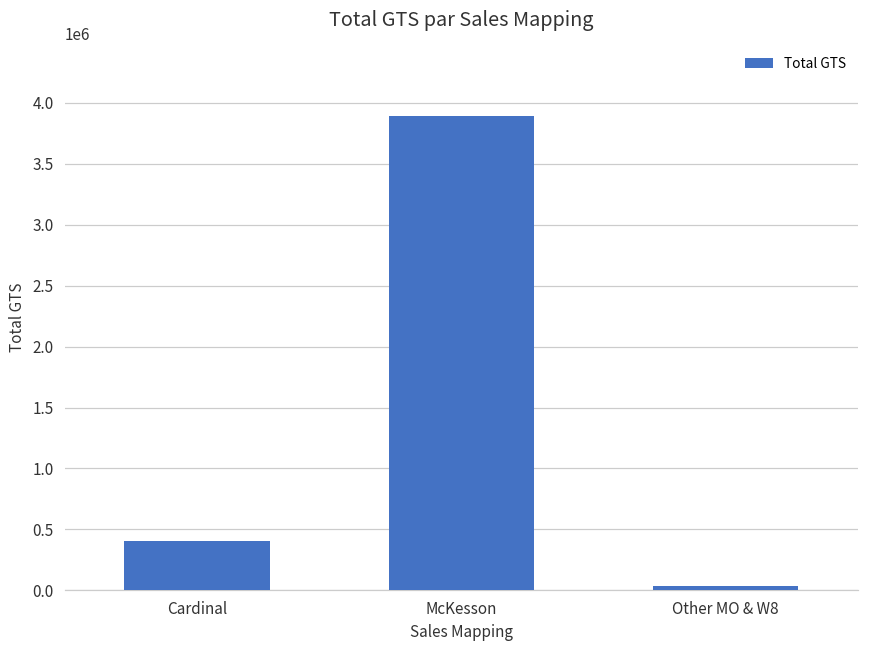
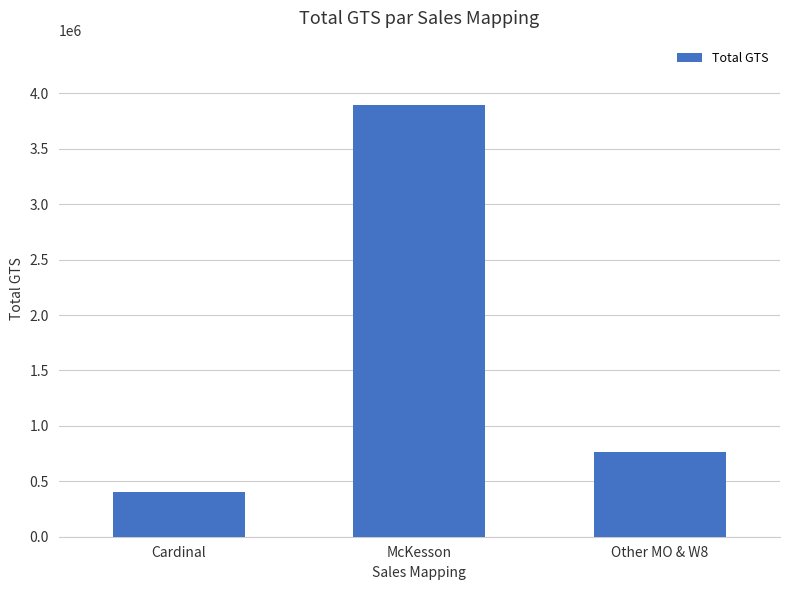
Other MO & W8: 40000 -> 770000
